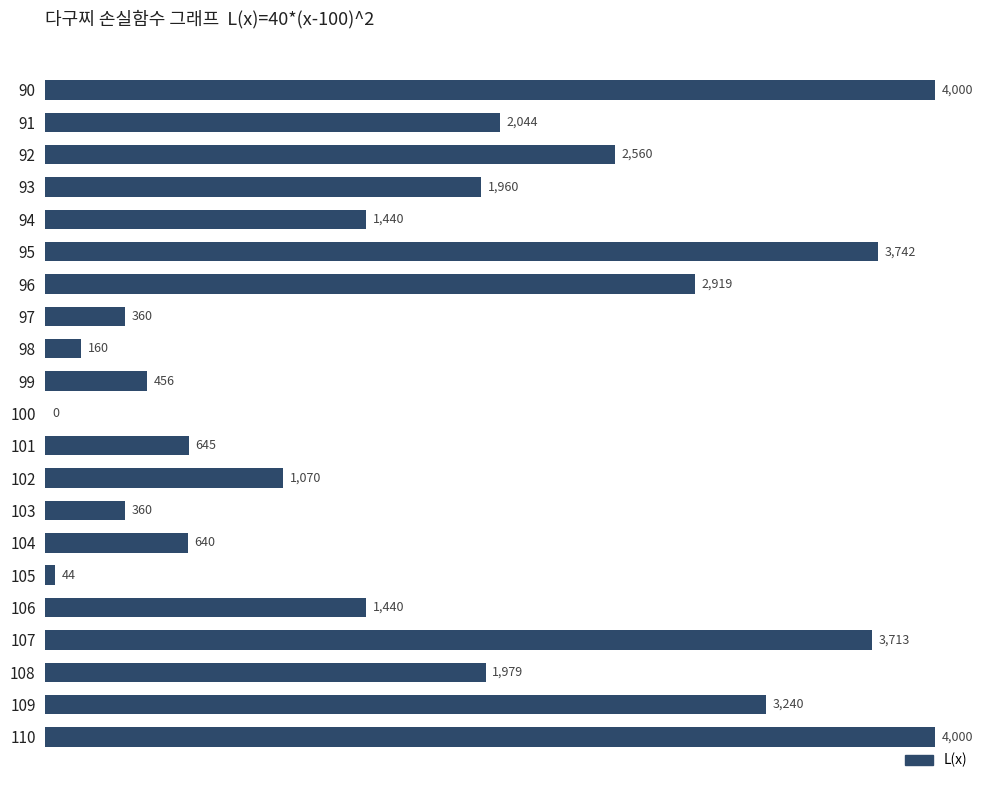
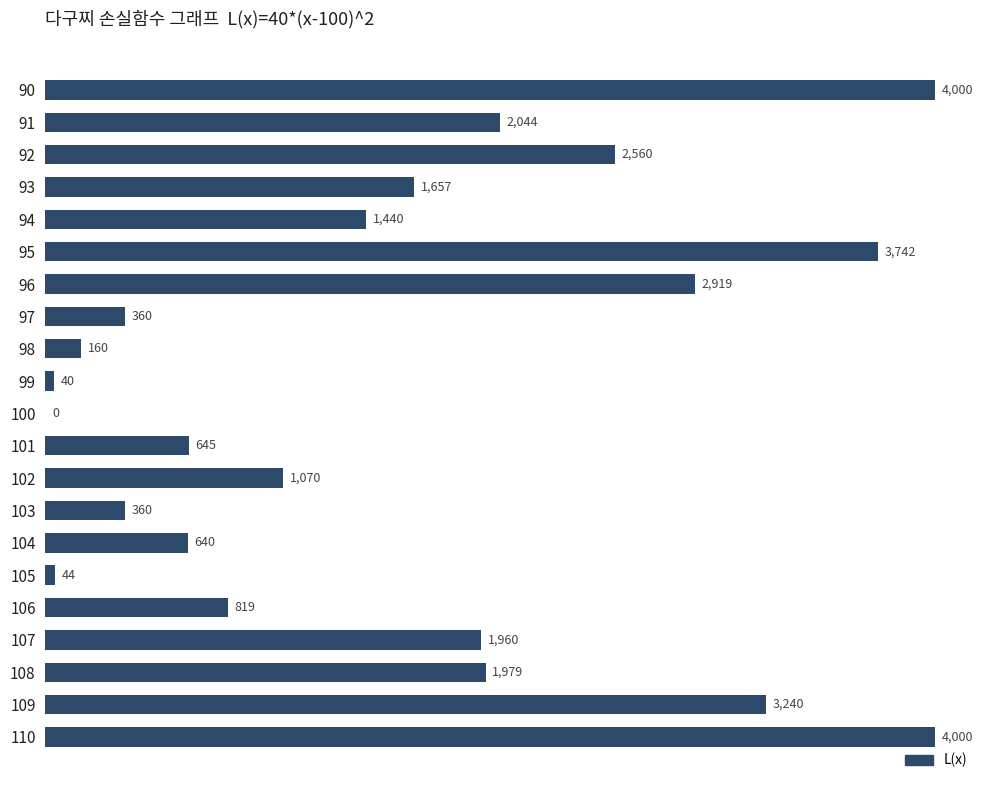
93: 1,960 -> 1,657
99: 456 -> 40
106: 1,440 -> 819
107: 3,713 -> 1,960
